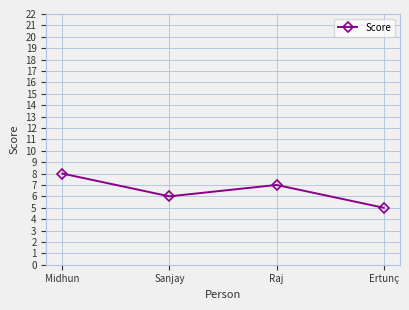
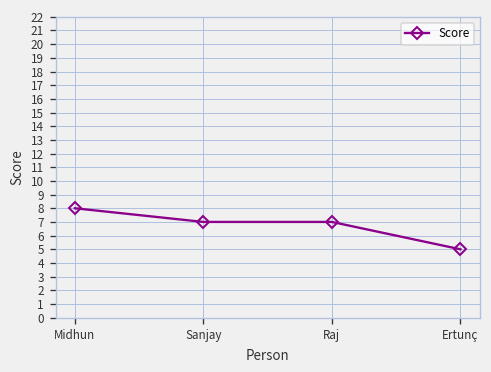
Sanjay: 6 -> 7
